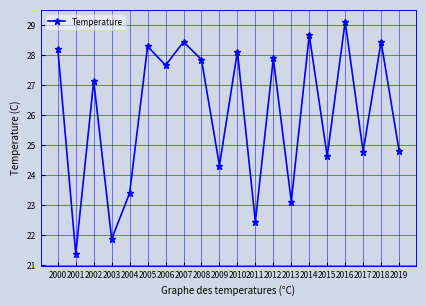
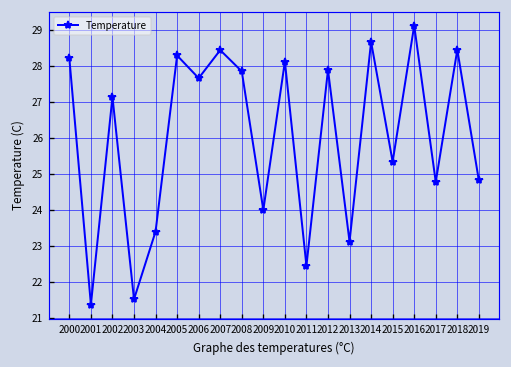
2003: 21.9 -> 21.5
2009: 24.3 -> 24.0
2015: 24.6 -> 25.3
